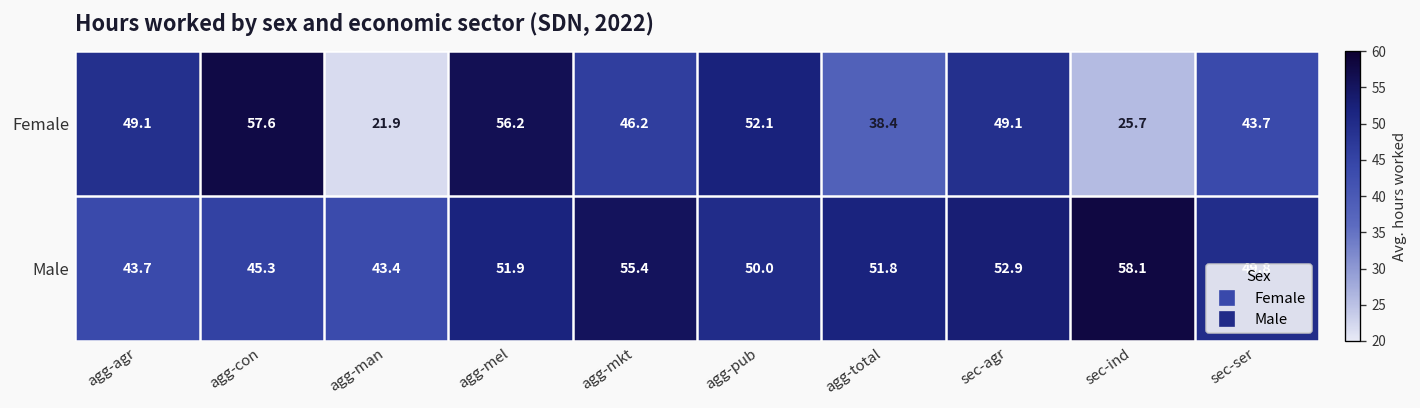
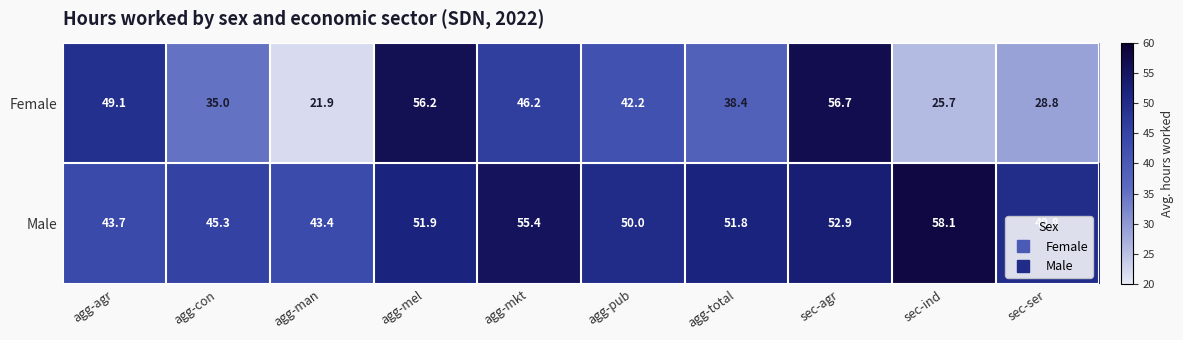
Female, agg-con: 57.6 -> 35.0
Female, agg-pub: 52.1 -> 42.2
Female, sec-agr: 49.1 -> 56.7
Female, sec-ser: 43.7 -> 28.8
